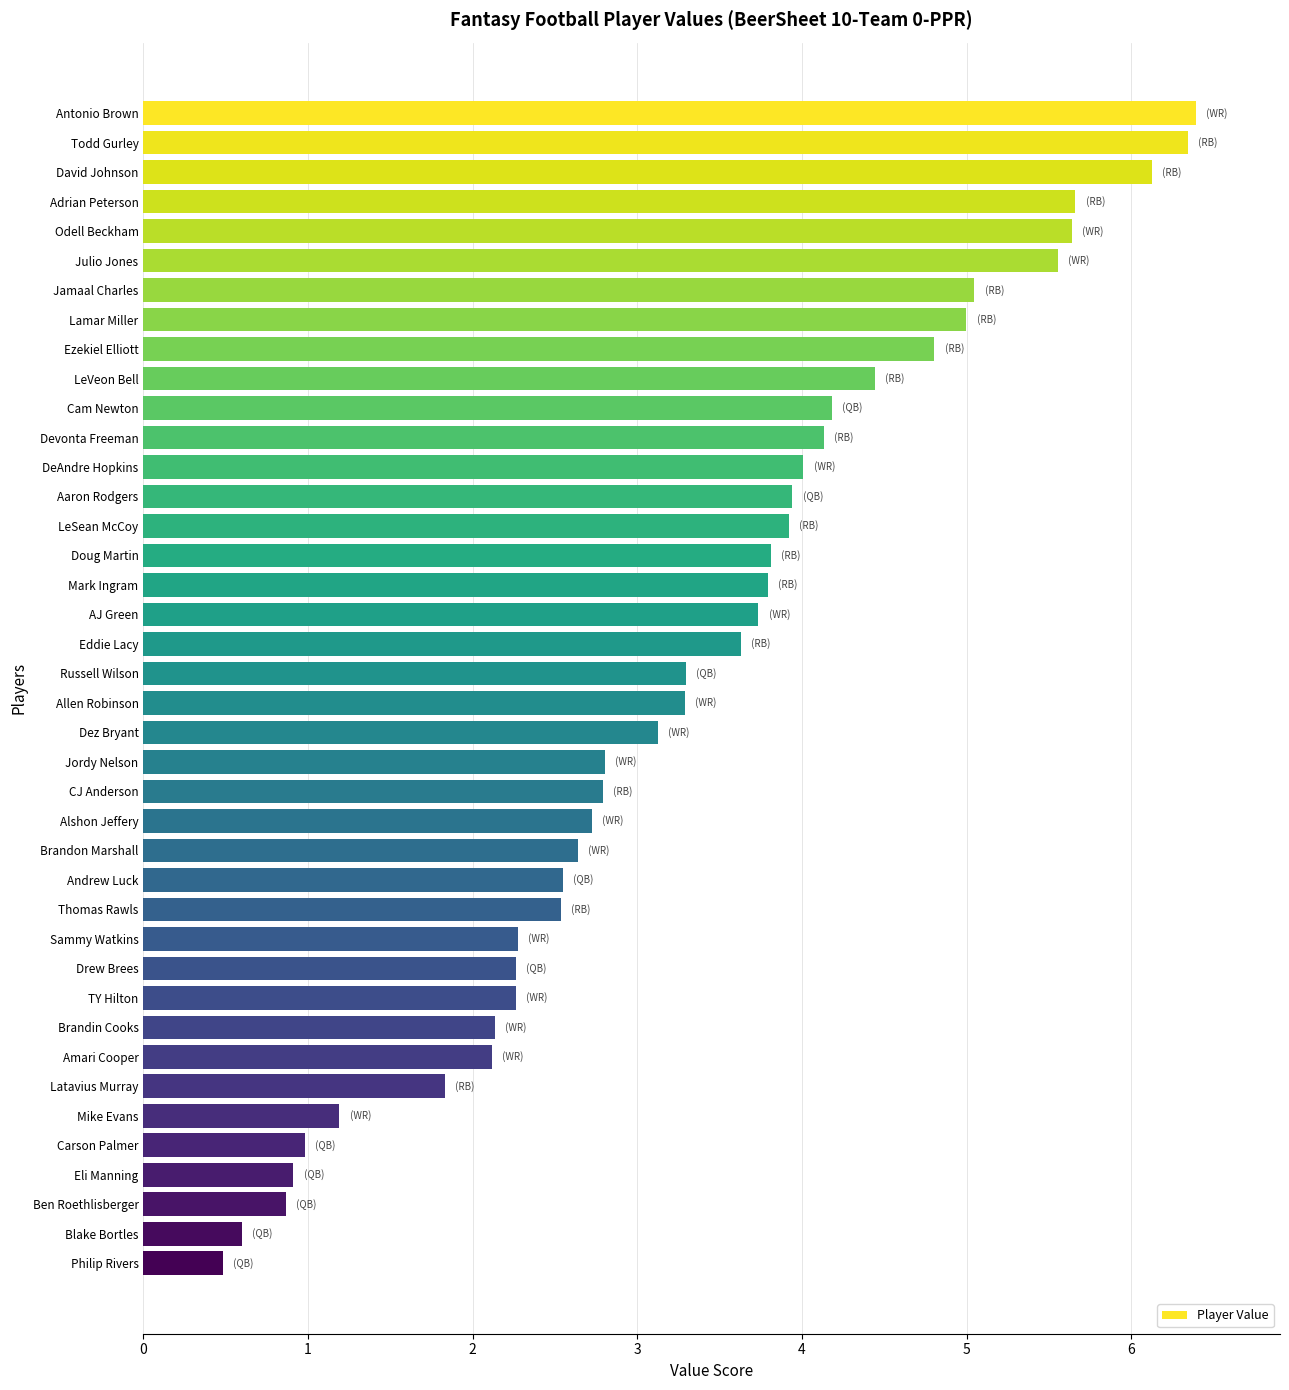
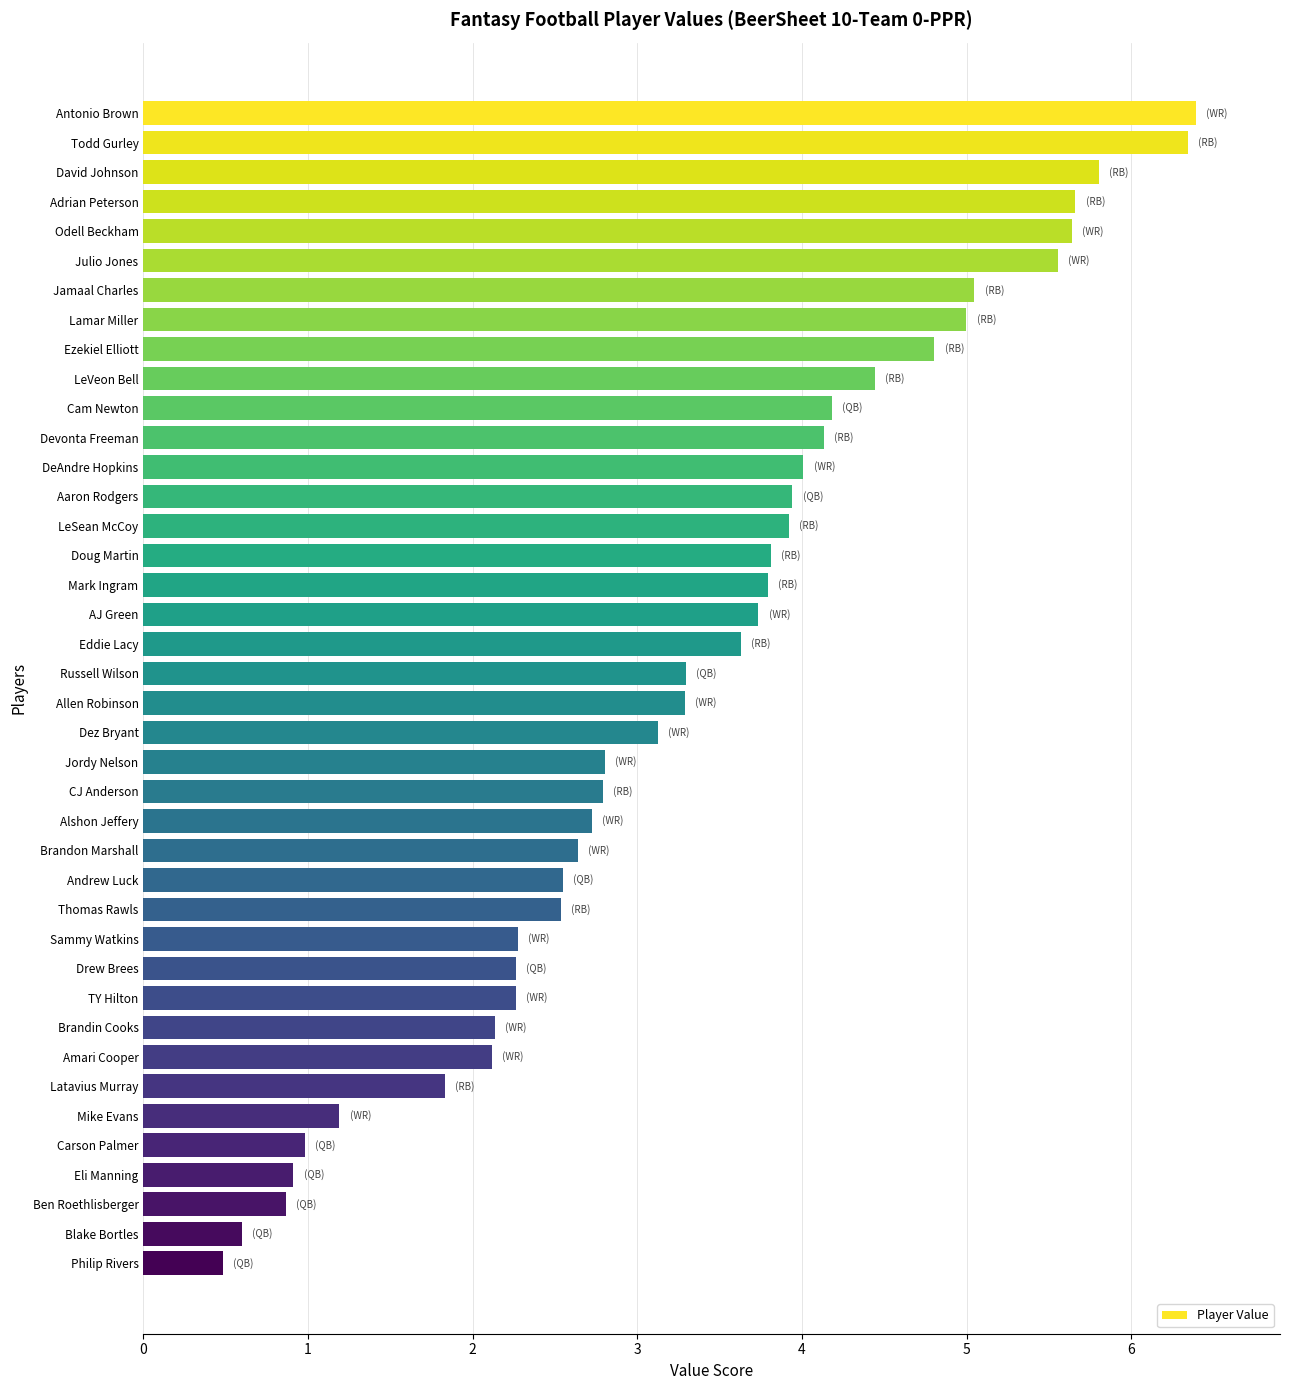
David Johnson: 6.13 -> 5.80
